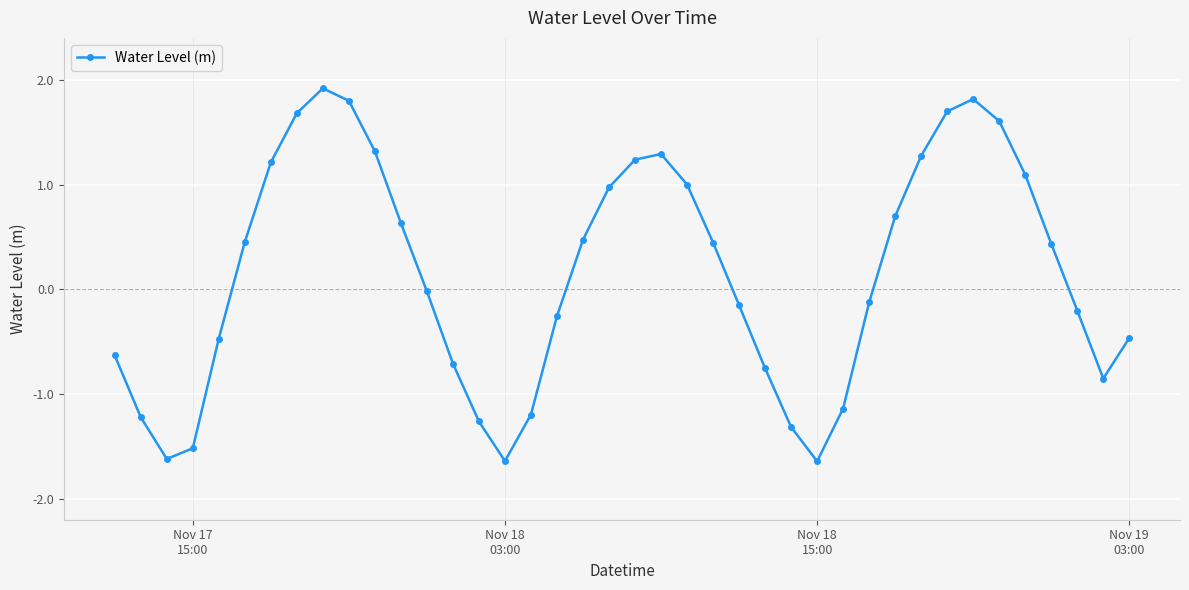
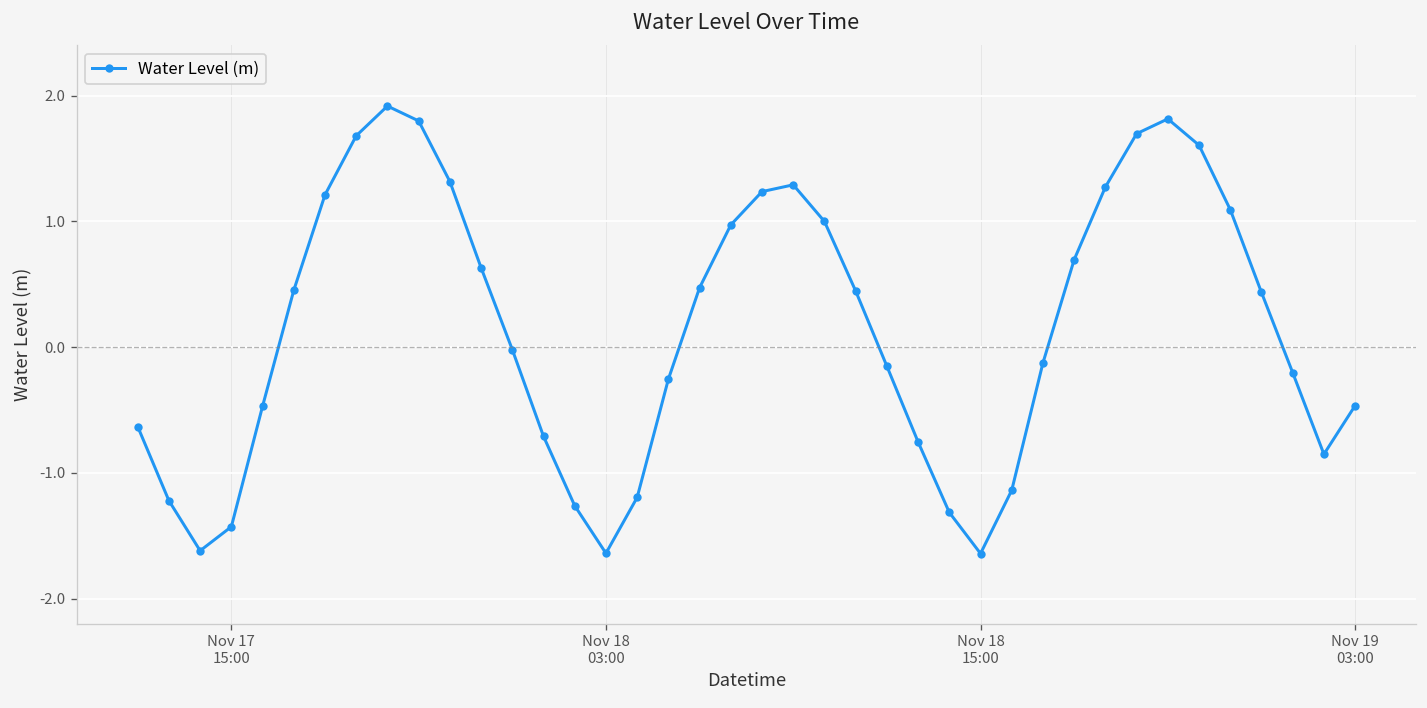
Nov 17 15:00: -1.52 -> -1.43
